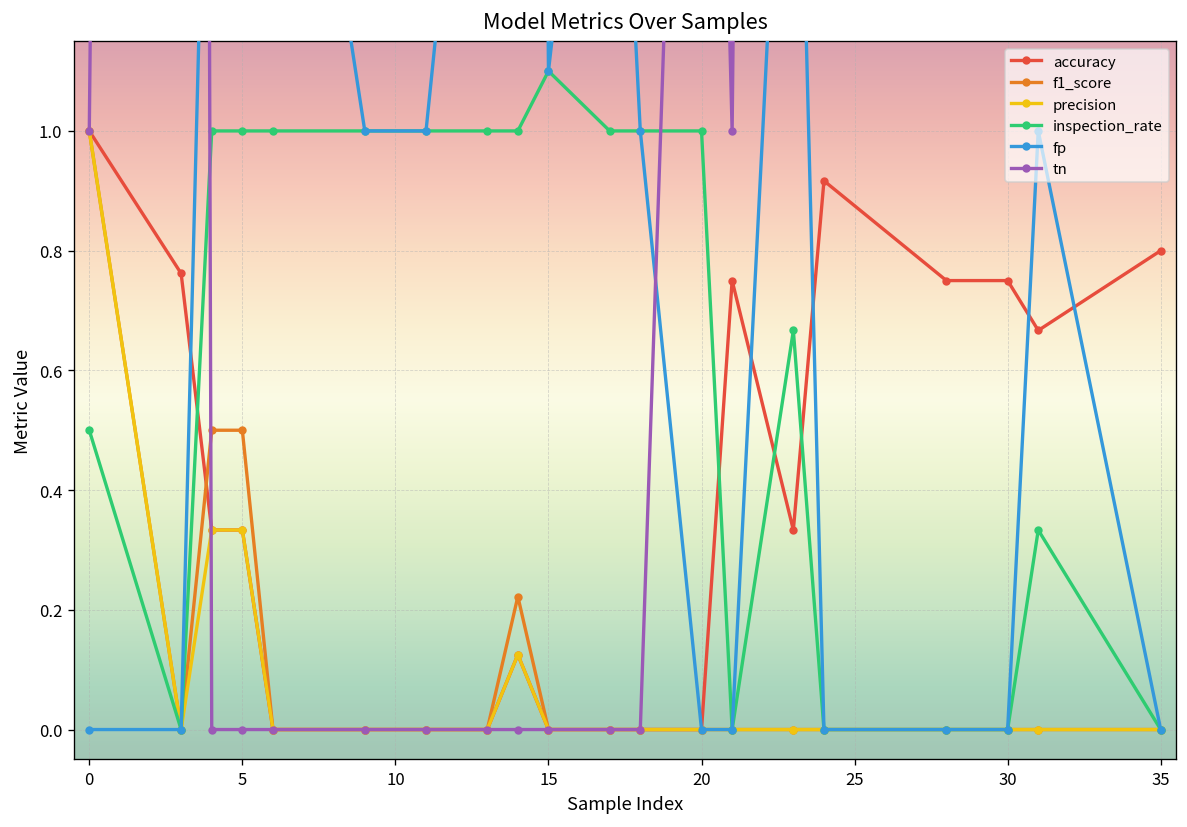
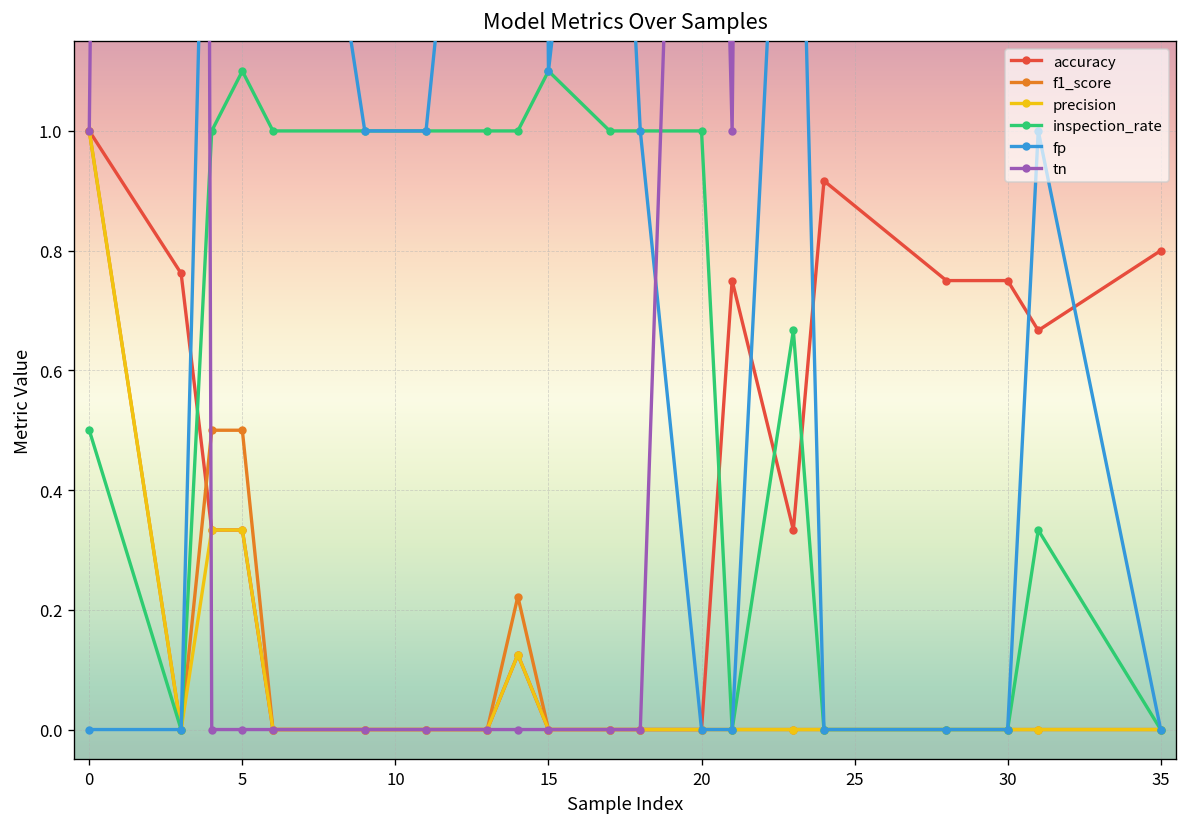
inspection_rate, 5: 1.0 -> 1.1
